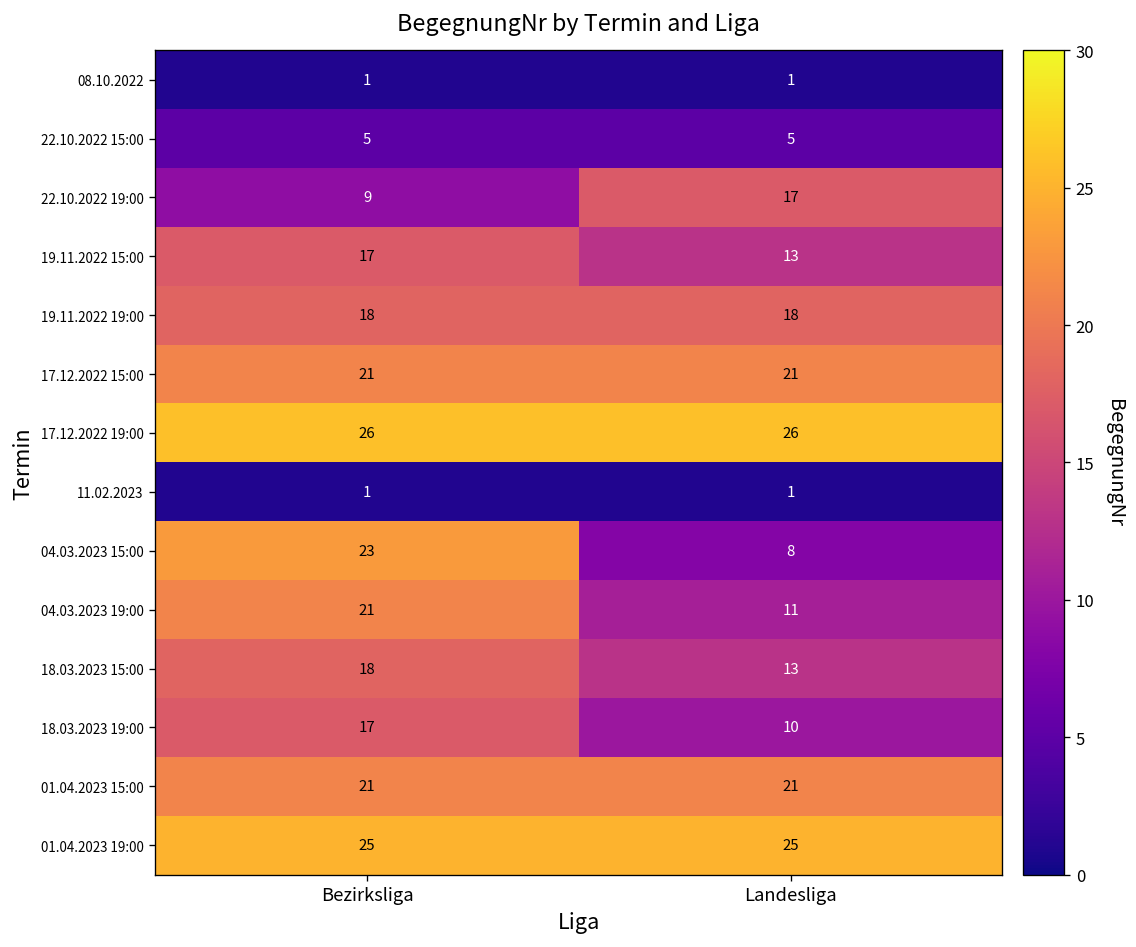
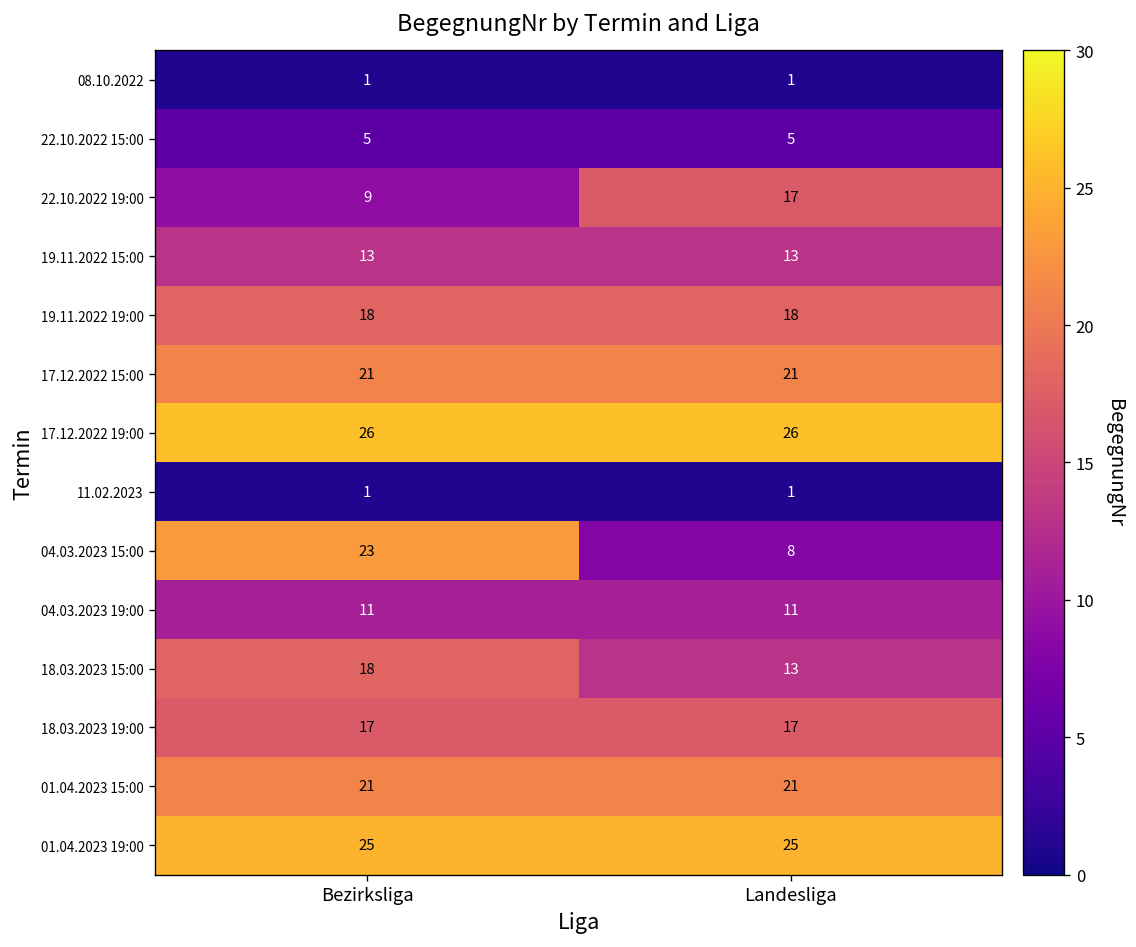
19.11.2022 15:00, Bezirksliga: 17 -> 13
04.03.2023 19:00, Bezirksliga: 21 -> 11
18.03.2023 19:00, Landesliga: 10 -> 17
